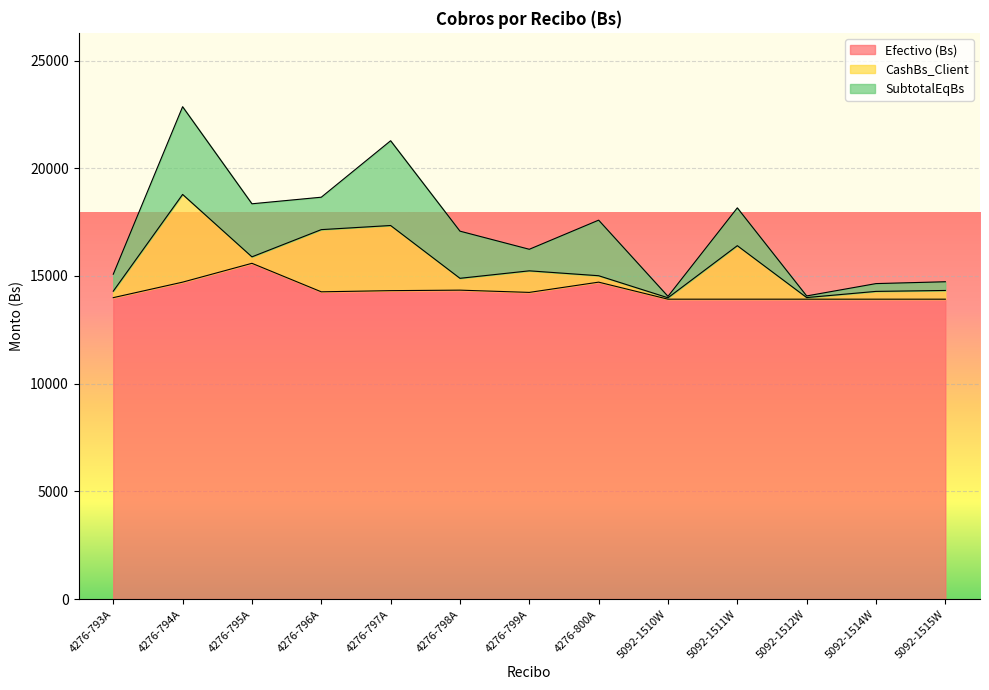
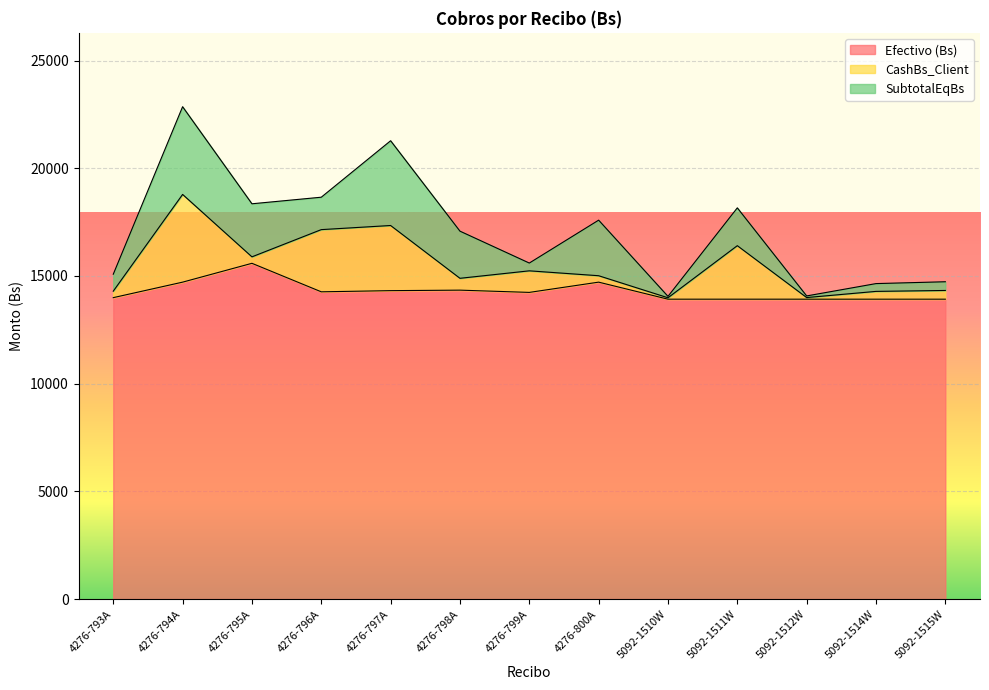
SubtotalEqBs, 4276-799A: 1000 -> 400
